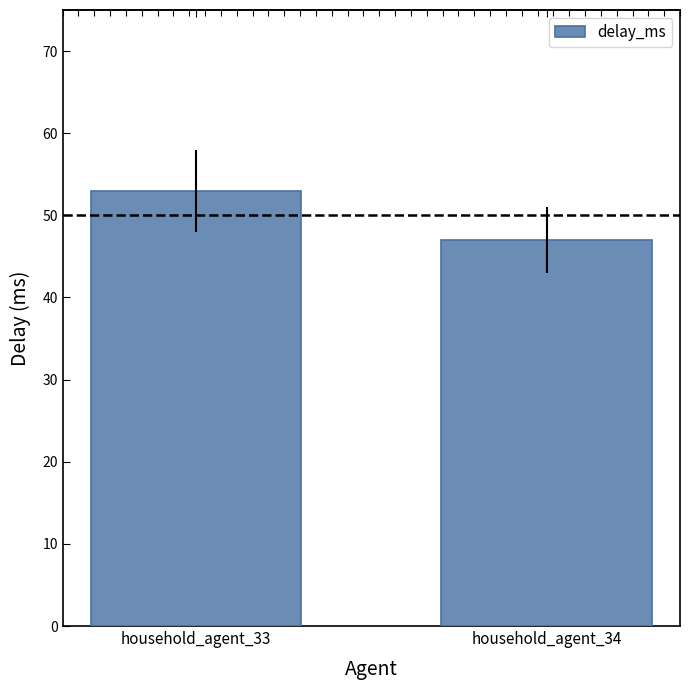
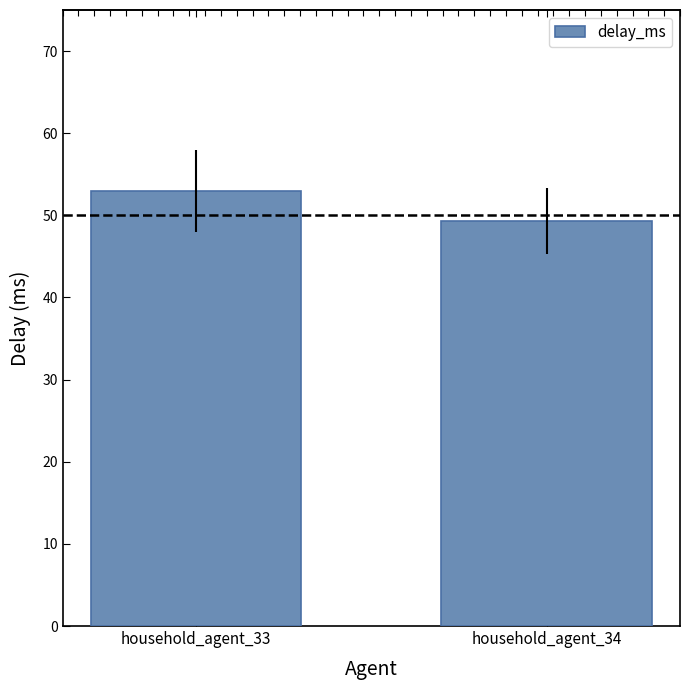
household_agent_34: 47 -> 49
